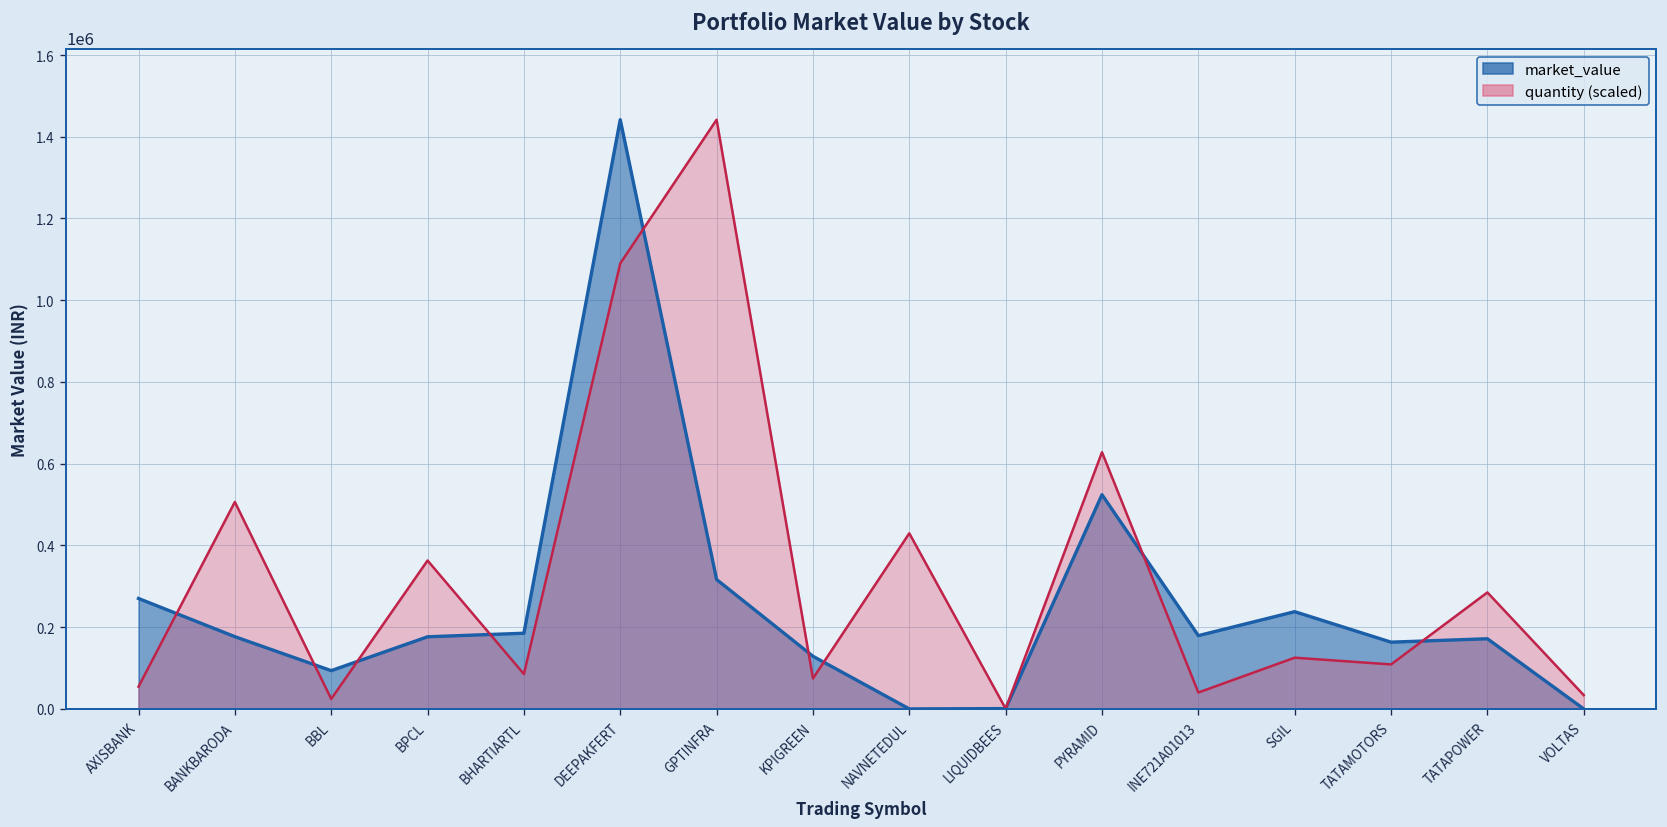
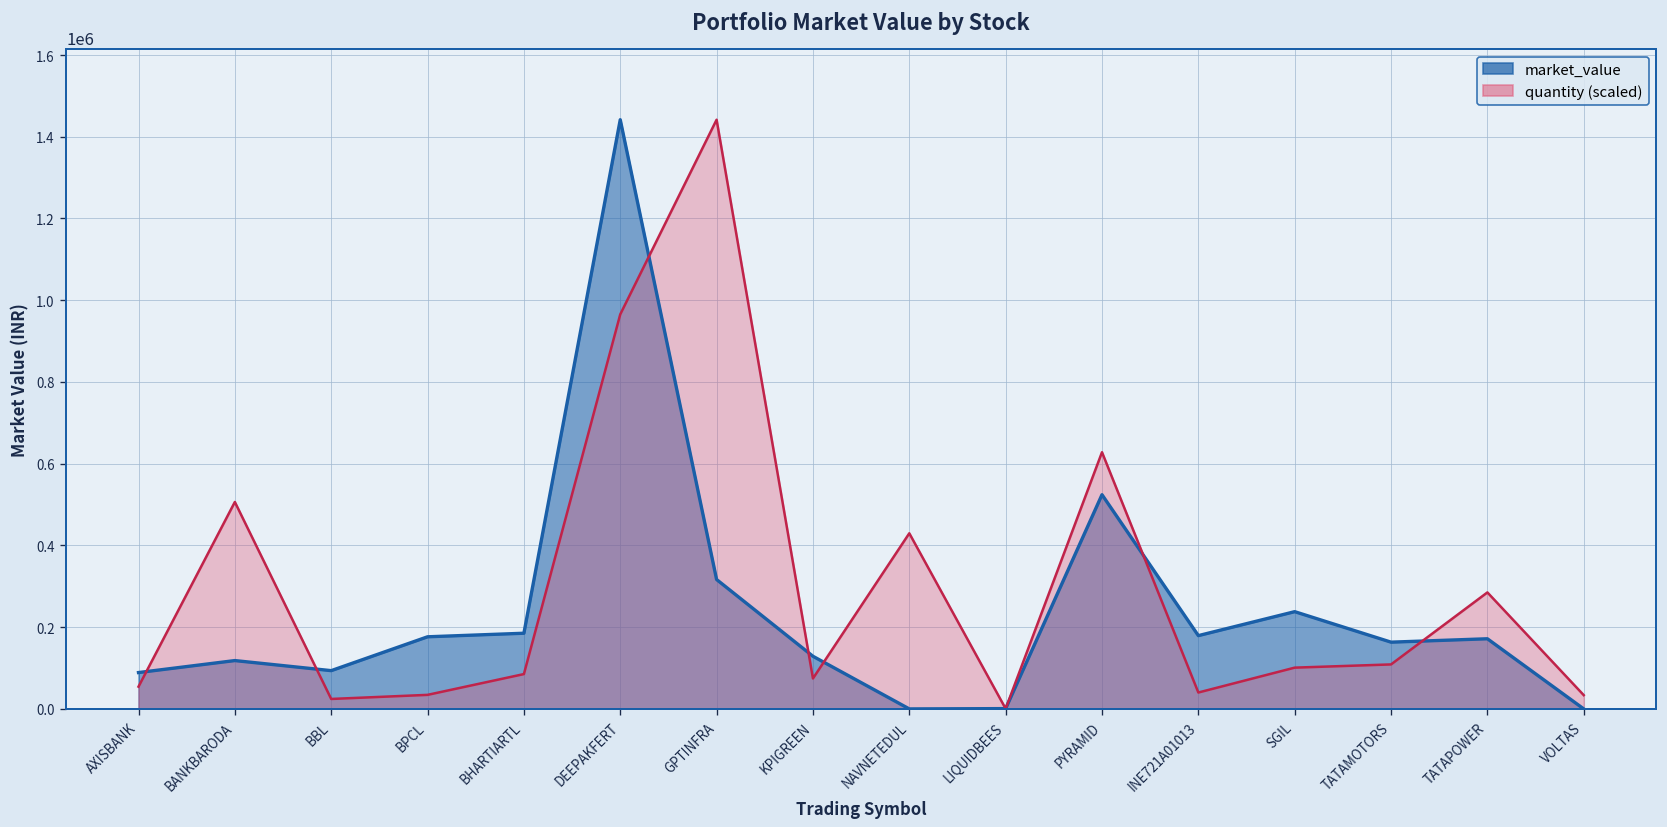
market_value, AXISBANK: 270000 -> 90000
market_value, BANKBARODA: 180000 -> 120000
quantity (scaled), BPCL: 360000 -> 30000
quantity (scaled), DEEPAKFERT: 1090000 -> 970000
quantity (scaled), SGIL: 130000 -> 100000
